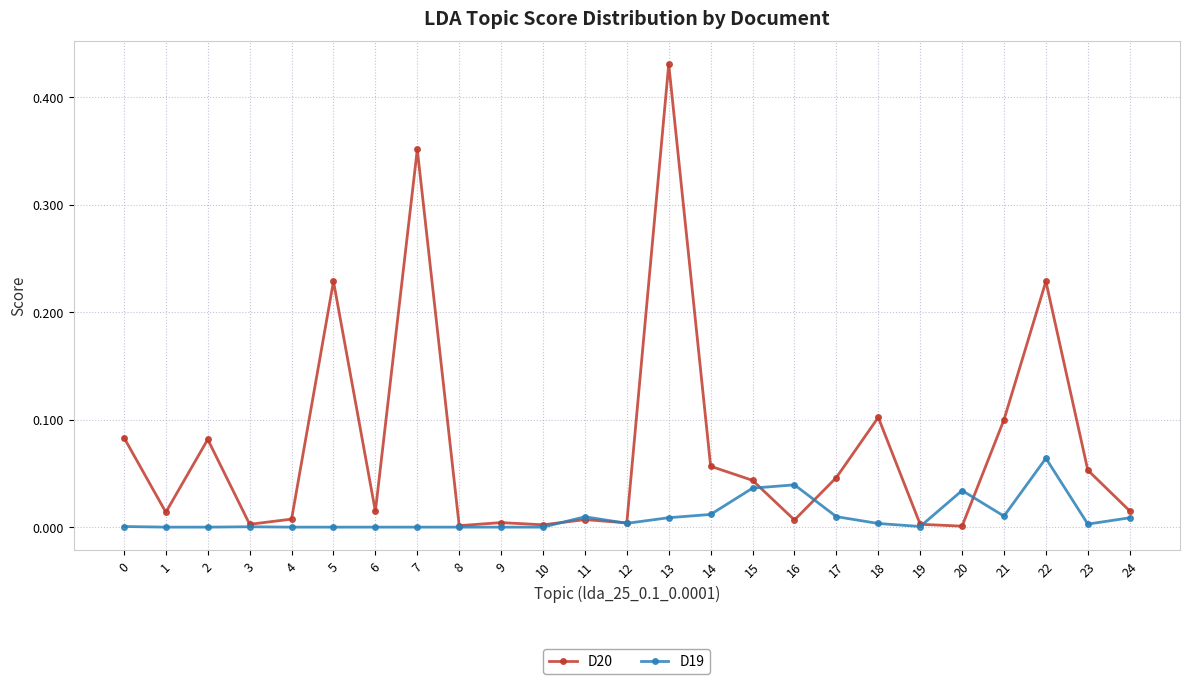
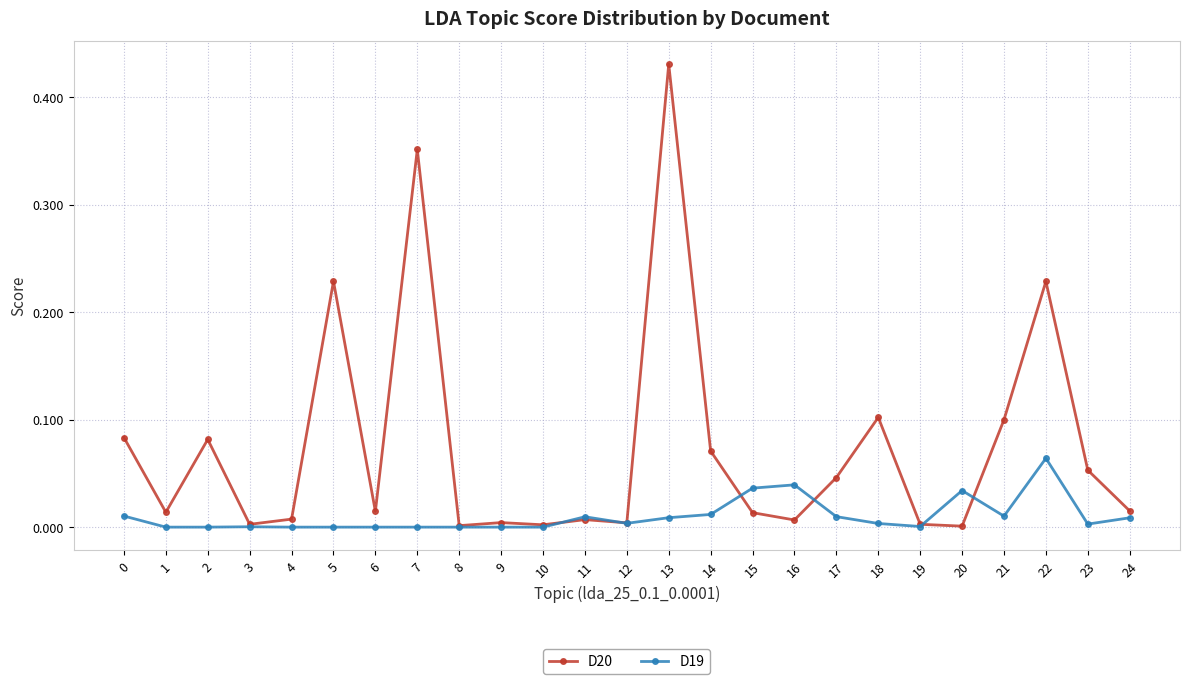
D19, 0: 0.001 -> 0.010
D20, 14: 0.057 -> 0.071
D20, 15: 0.044 -> 0.013
